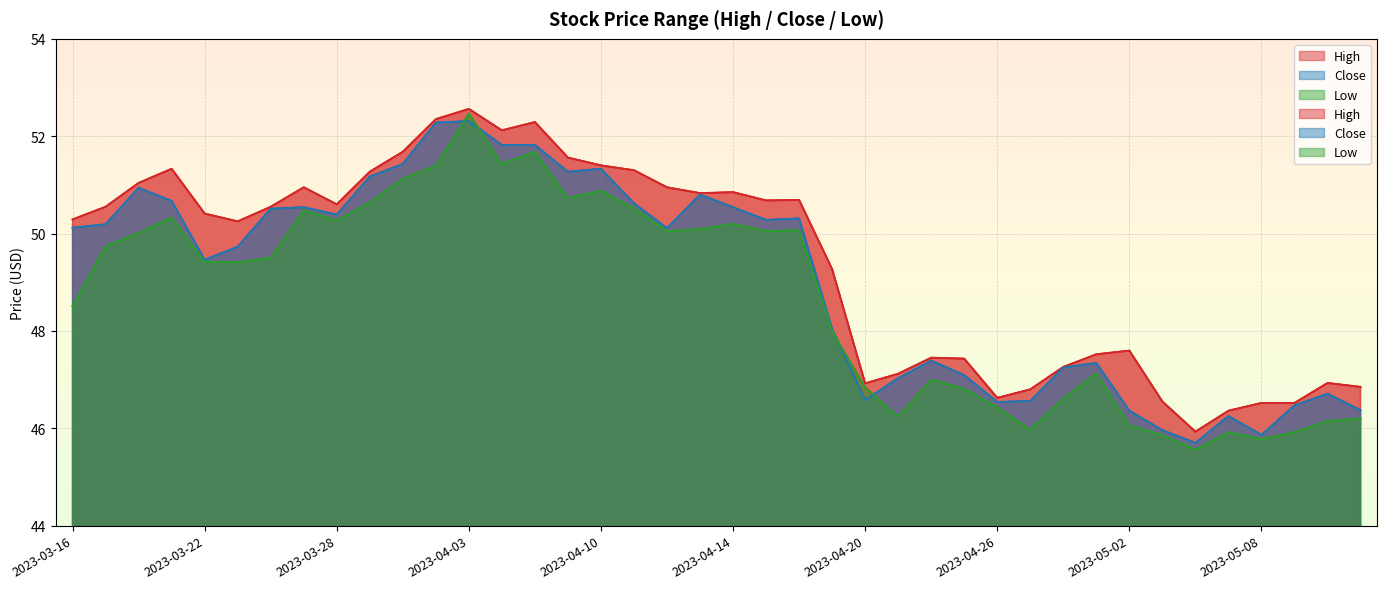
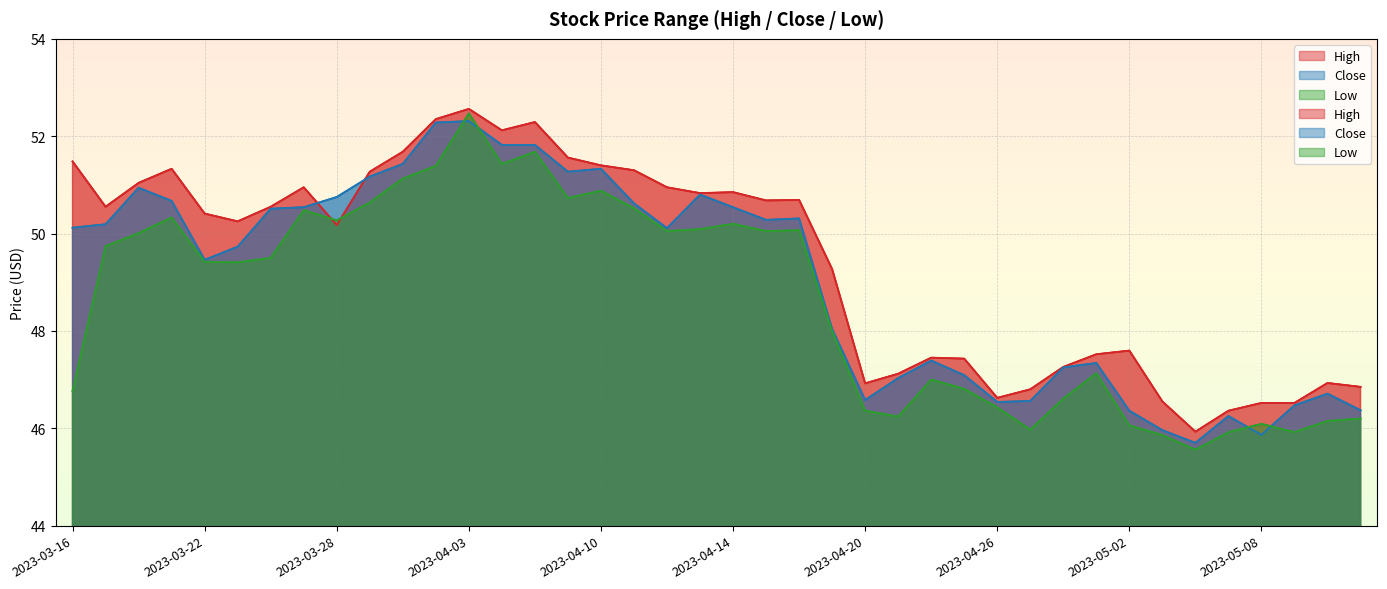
High, 2023-03-16: 50.3 -> 51.5
Low, 2023-03-16: 48.5 -> 46.8
High, 2023-03-28: 50.6 -> 50.2
Close, 2023-03-28: 50.4 -> 50.8
Low, 2023-04-20: 46.8 -> 46.4
Low, 2023-05-08: 45.8 -> 46.1
